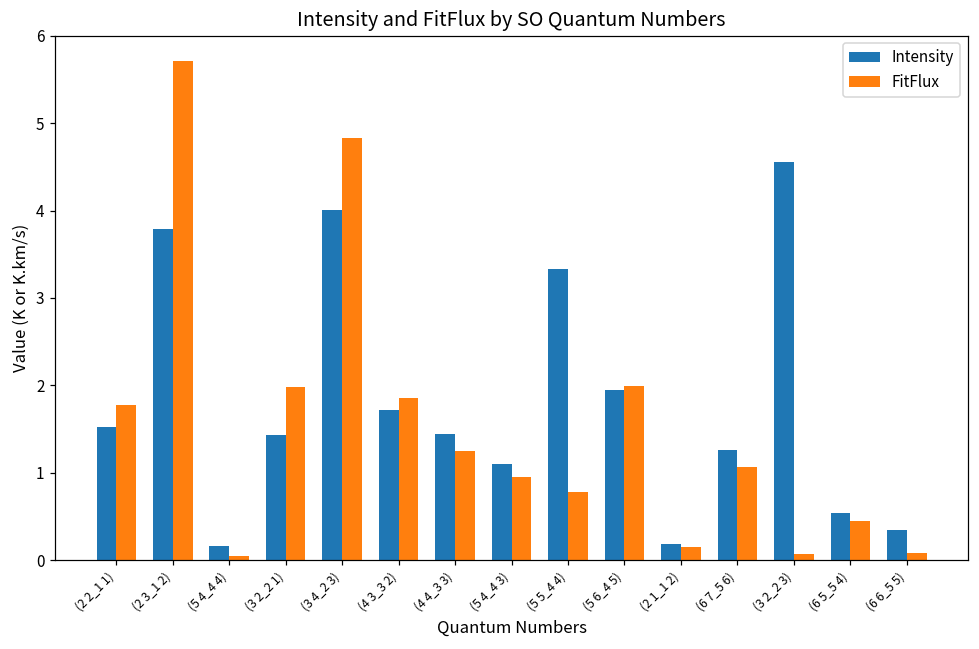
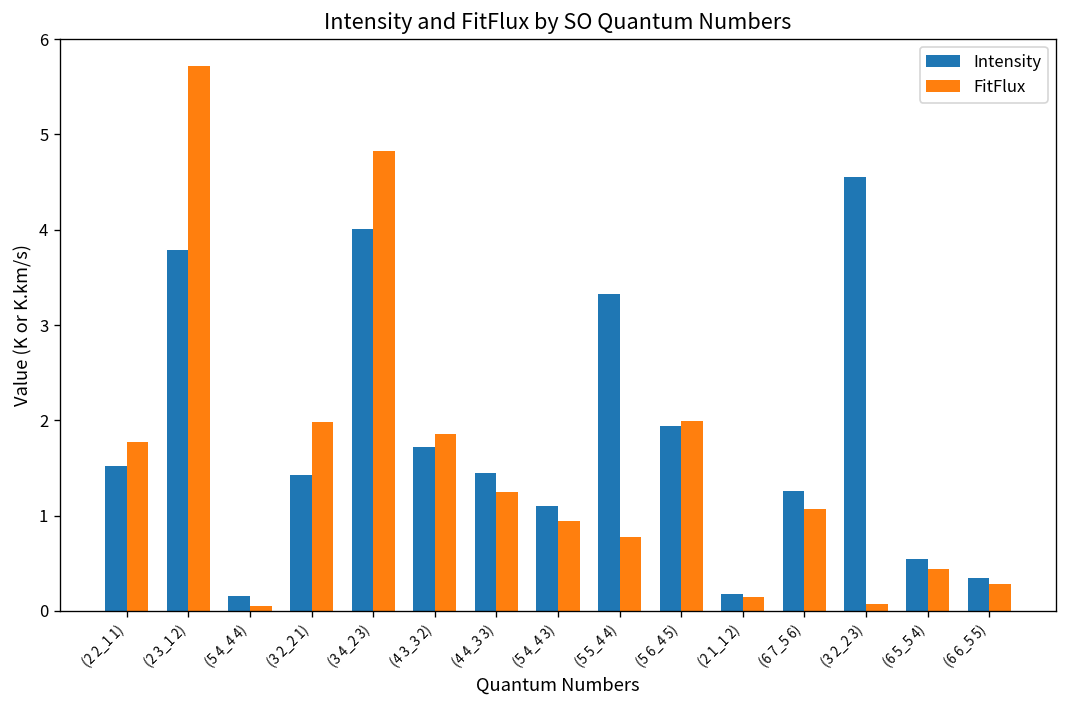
FitFlux, (6 6_5 5): 0.1 -> 0.3
